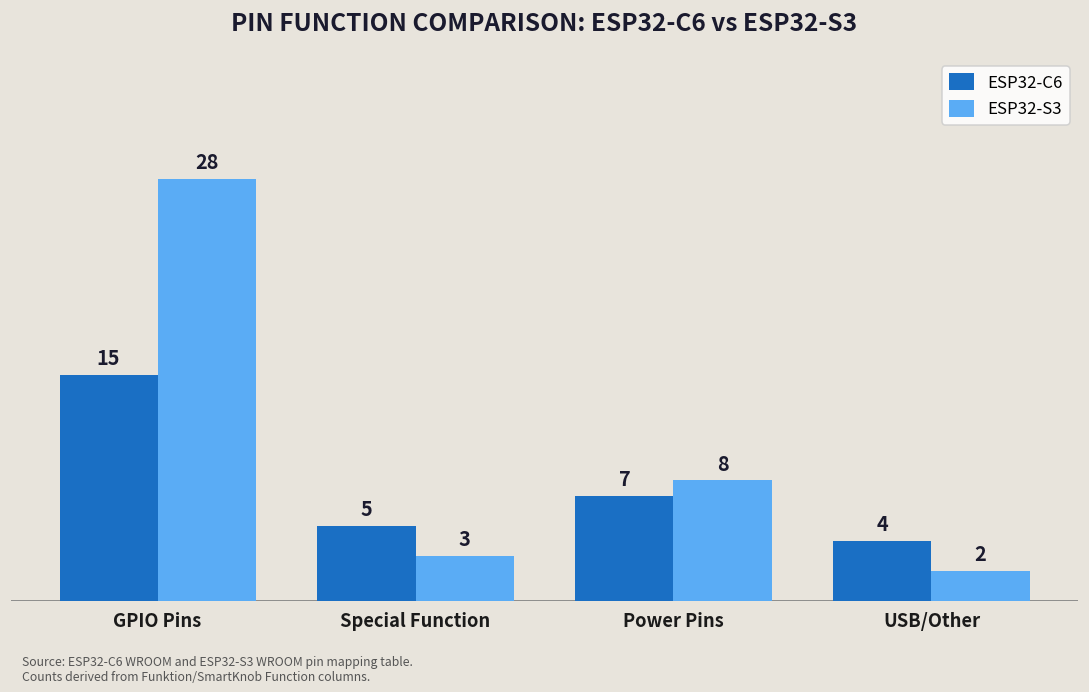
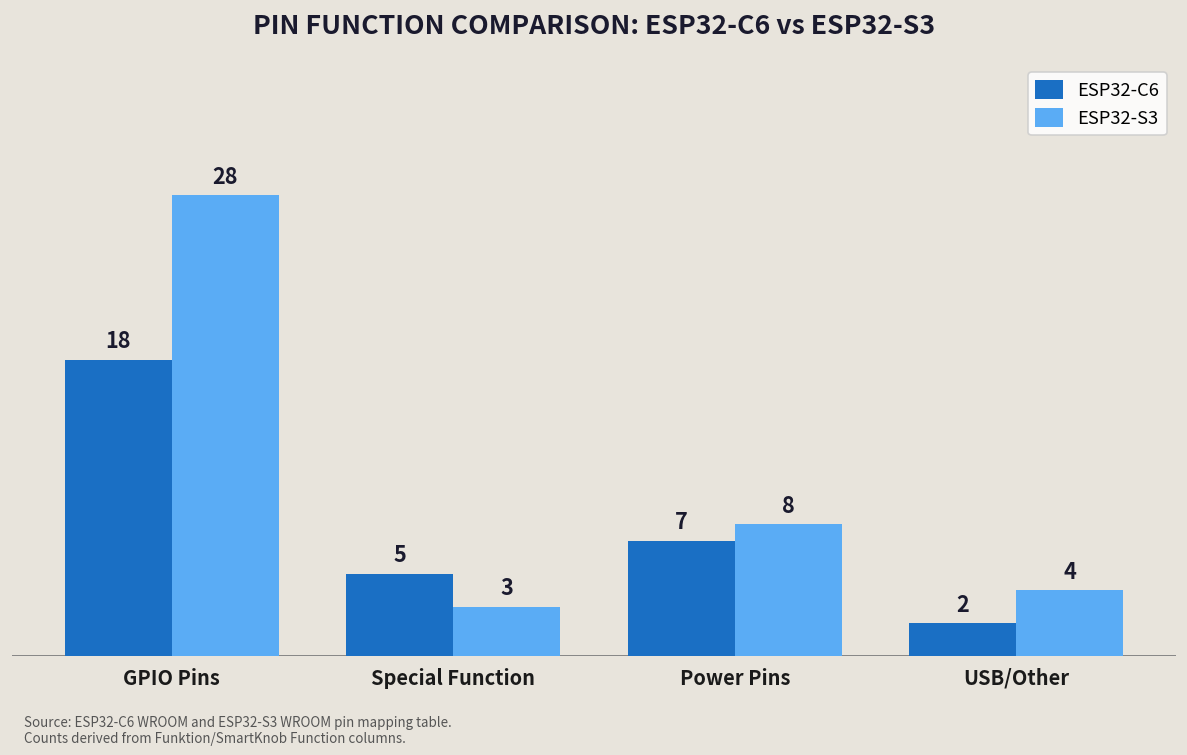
ESP32-C6, GPIO Pins: 15 -> 18
ESP32-C6, USB/Other: 4 -> 2
ESP32-S3, USB/Other: 2 -> 4
